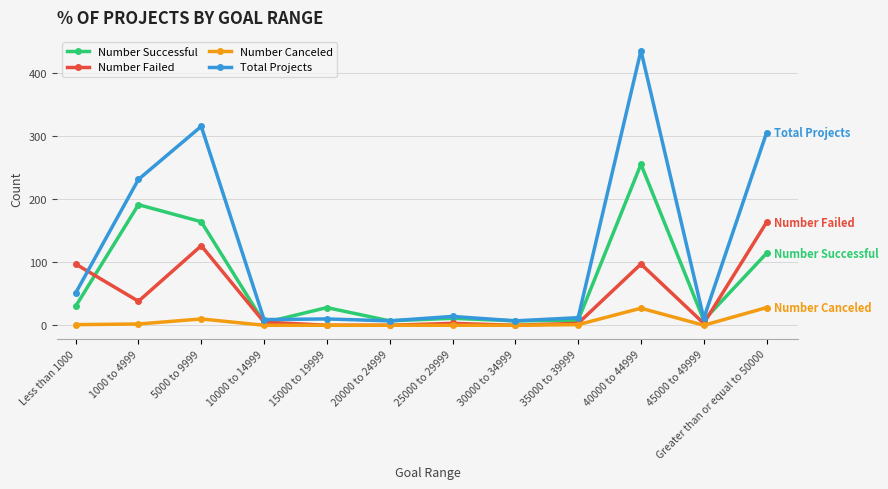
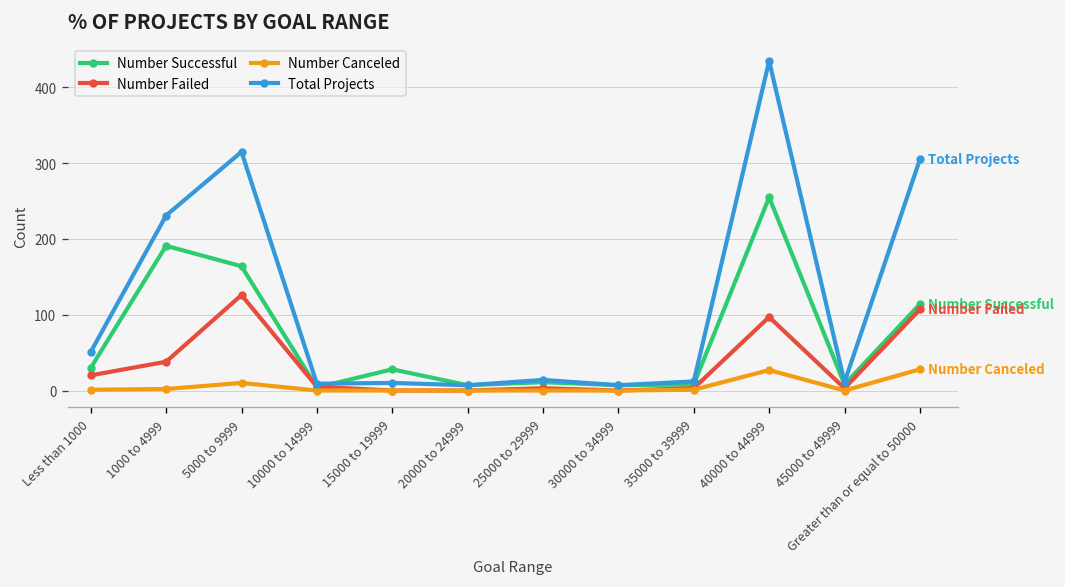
Number Failed, Less than 1000: 100 -> 20
Number Failed, Greater than or equal to 50000: 160 -> 110
